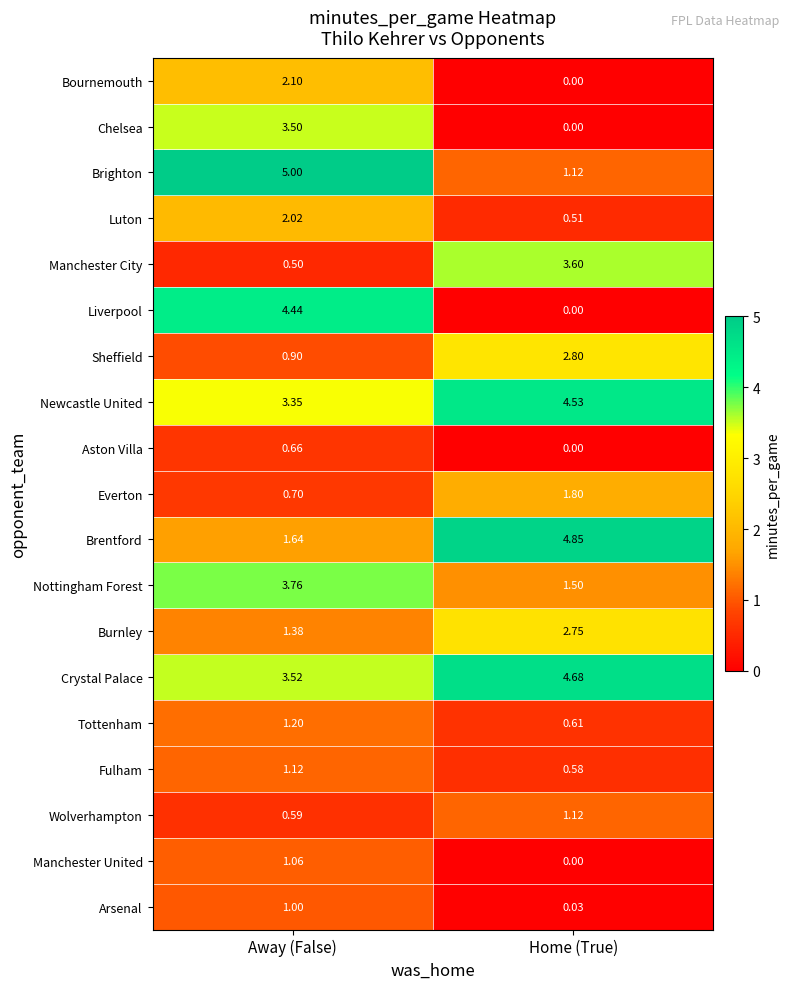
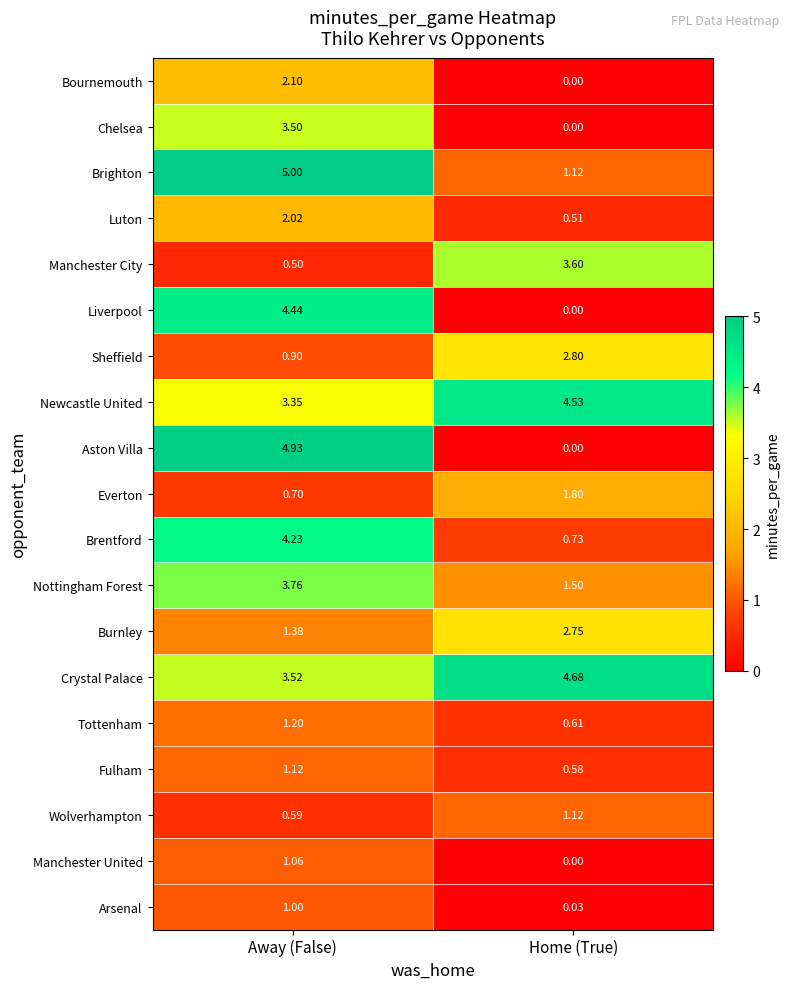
Aston Villa, Away (False): 0.66 -> 4.93
Brentford, Away (False): 1.64 -> 4.23
Brentford, Home (True): 4.85 -> 0.73
